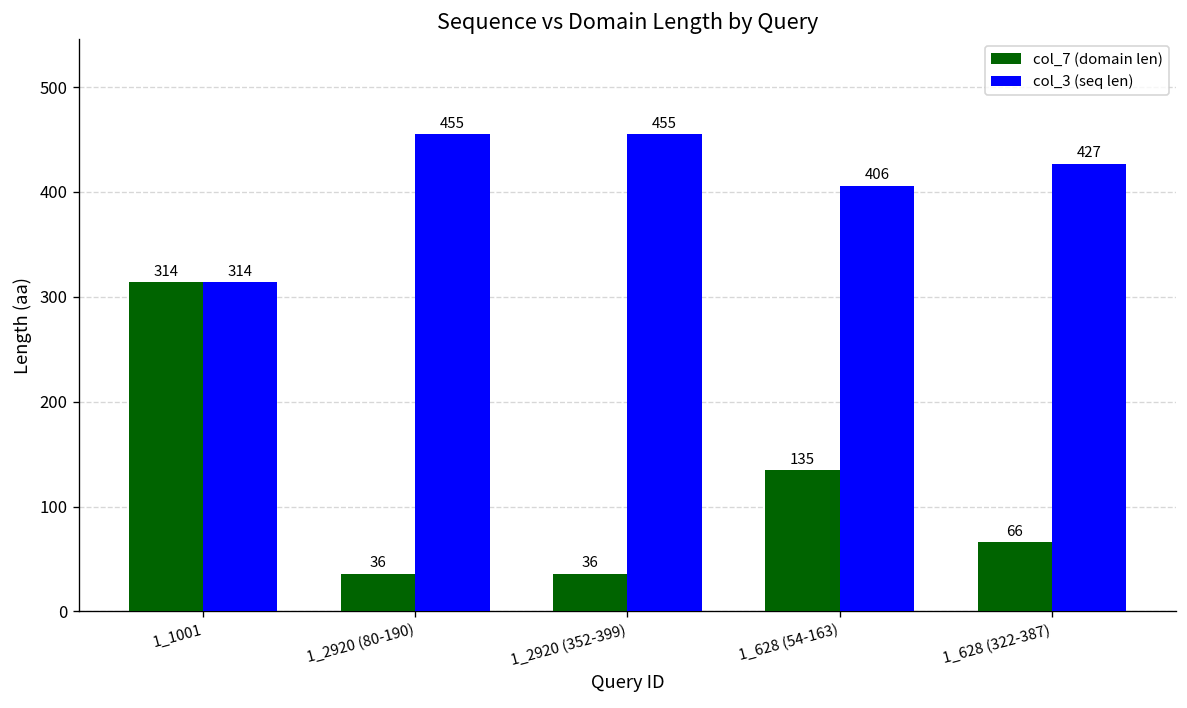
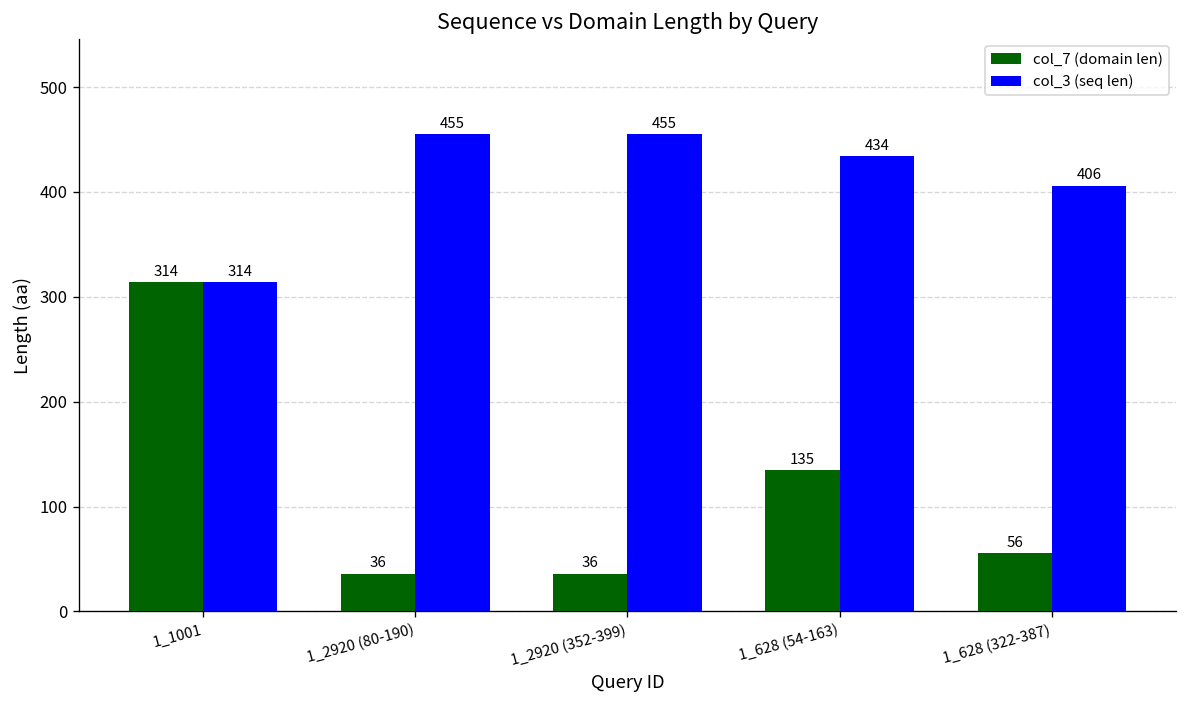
col_3 (seq len), 1_628 (54-163): 406 -> 434
col_7 (domain len), 1_628 (322-387): 66 -> 56
col_3 (seq len), 1_628 (322-387): 427 -> 406
